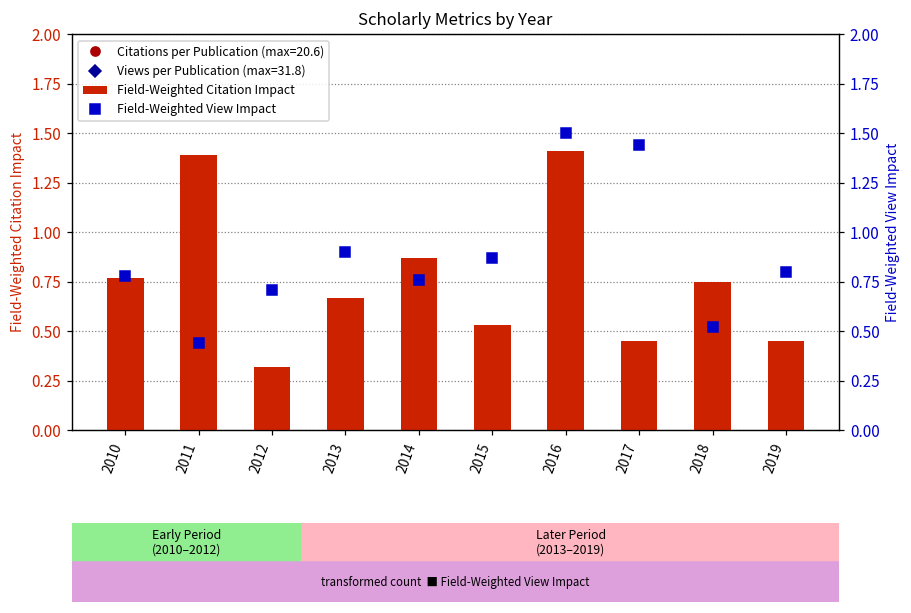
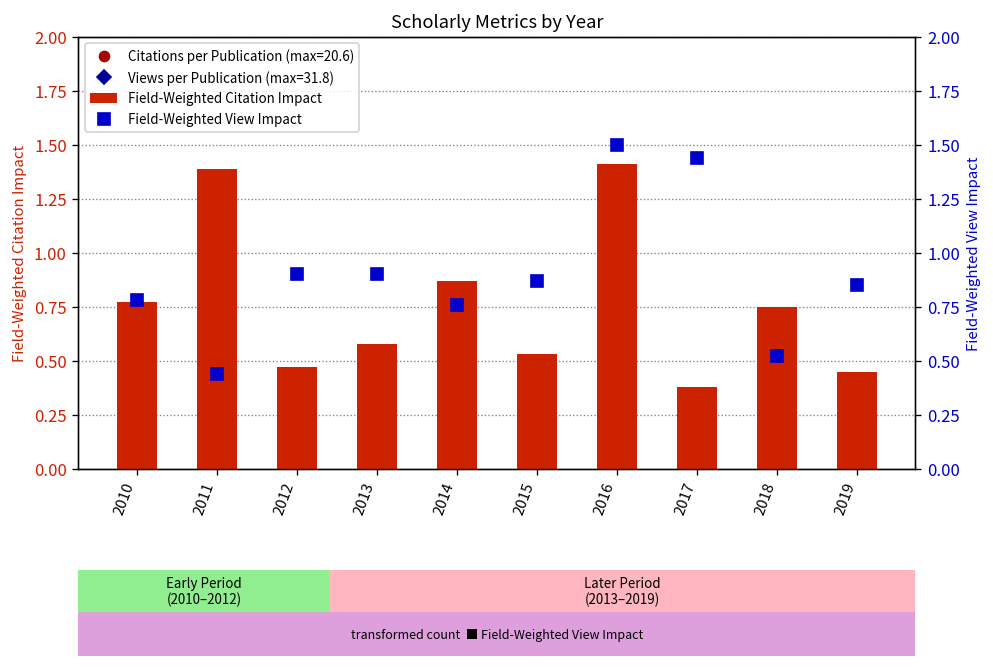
Field-Weighted Citation Impact, 2012: 0.32 -> 0.47
Field-Weighted Citation Impact, 2013: 0.67 -> 0.58
Field-Weighted Citation Impact, 2017: 0.45 -> 0.38
Field-Weighted View Impact, 2012: 0.71 -> 0.90
Field-Weighted View Impact, 2019: 0.80 -> 0.85
